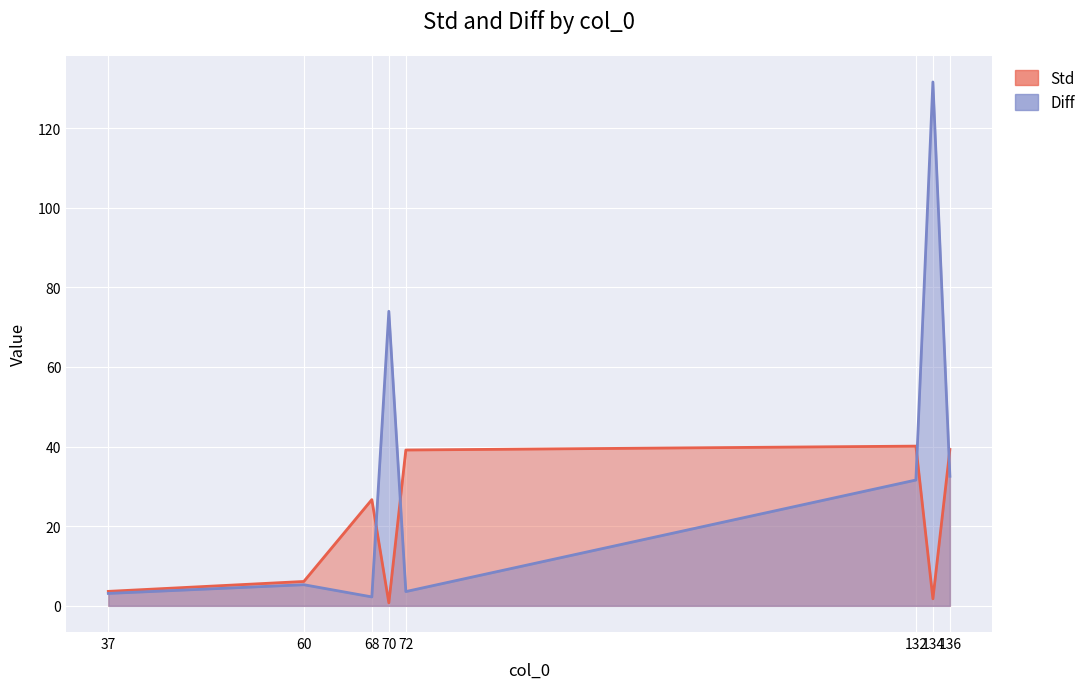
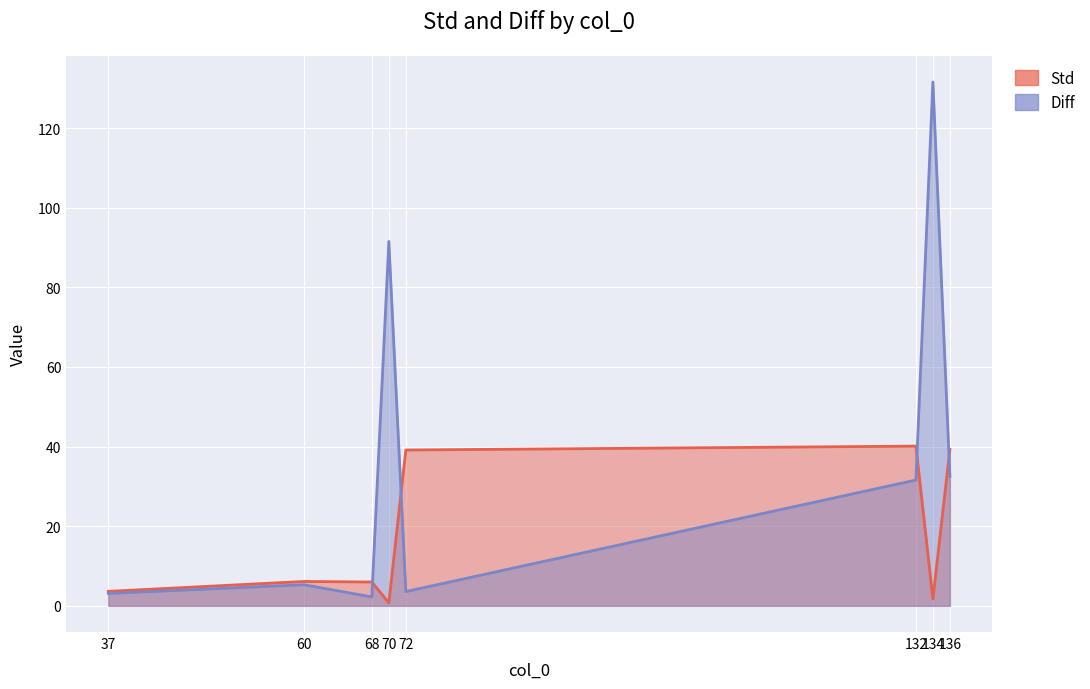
Std, 68: 27 -> 6
Diff, 70: 74 -> 92
